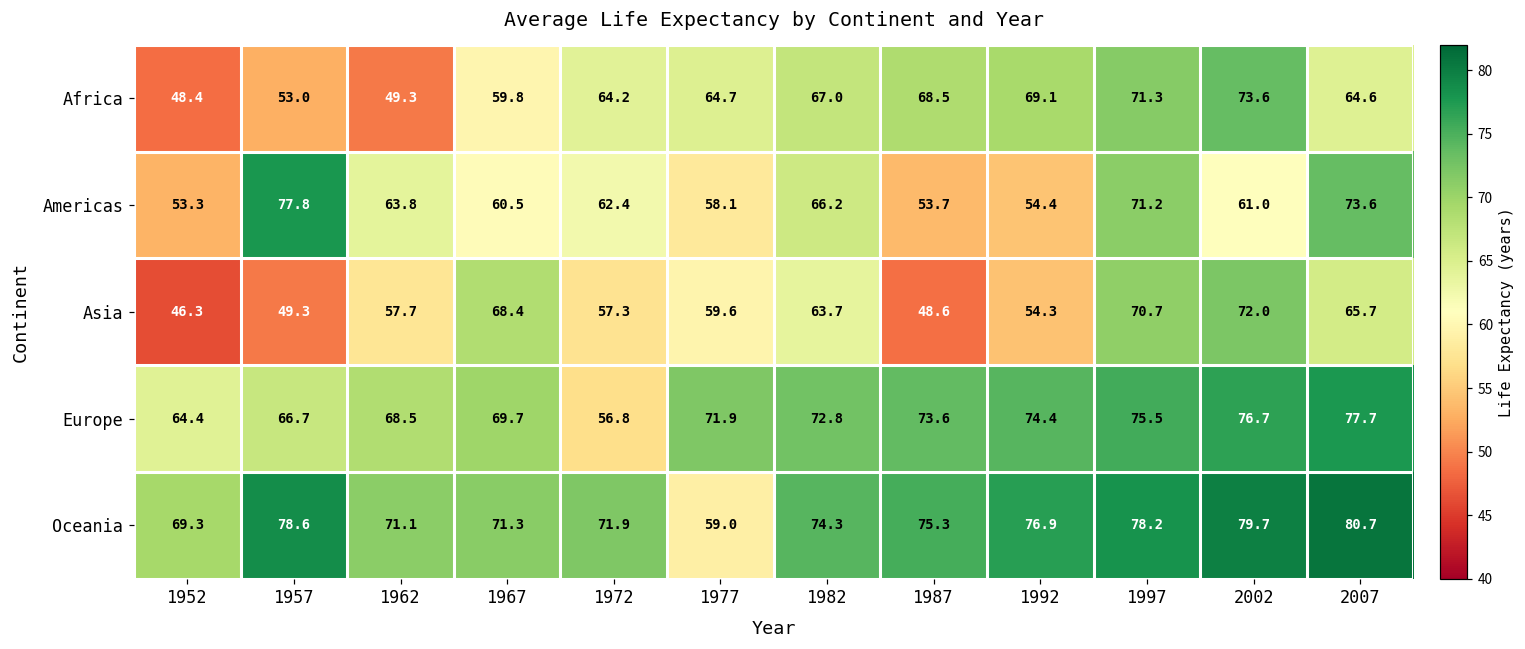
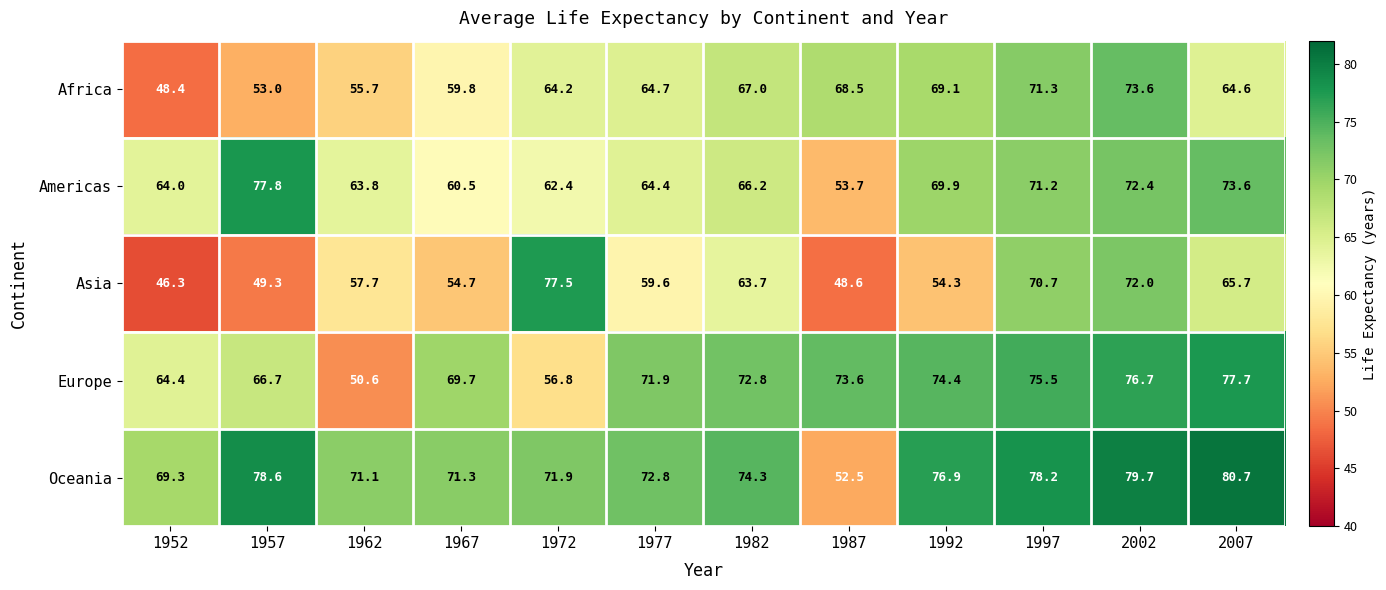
Africa, 1962: 49.3 -> 55.7
Americas, 1952: 53.3 -> 64.0
Americas, 1977: 58.1 -> 64.4
Americas, 1992: 54.4 -> 69.9
Americas, 2002: 61.0 -> 72.4
Asia, 1967: 68.4 -> 54.7
Asia, 1972: 57.3 -> 77.5
Europe, 1962: 68.5 -> 50.6
Oceania, 1977: 59.0 -> 72.8
Oceania, 1987: 75.3 -> 52.5
